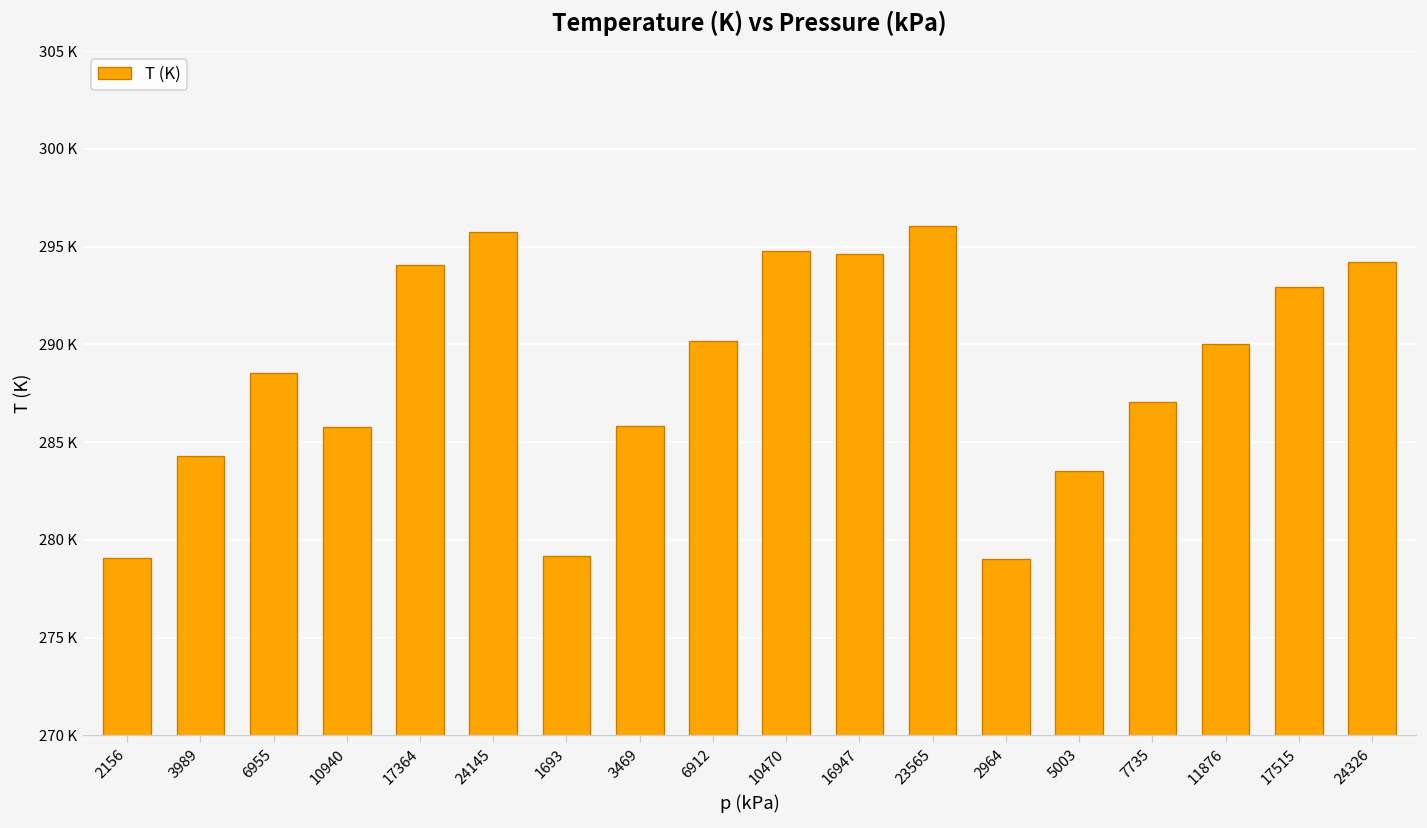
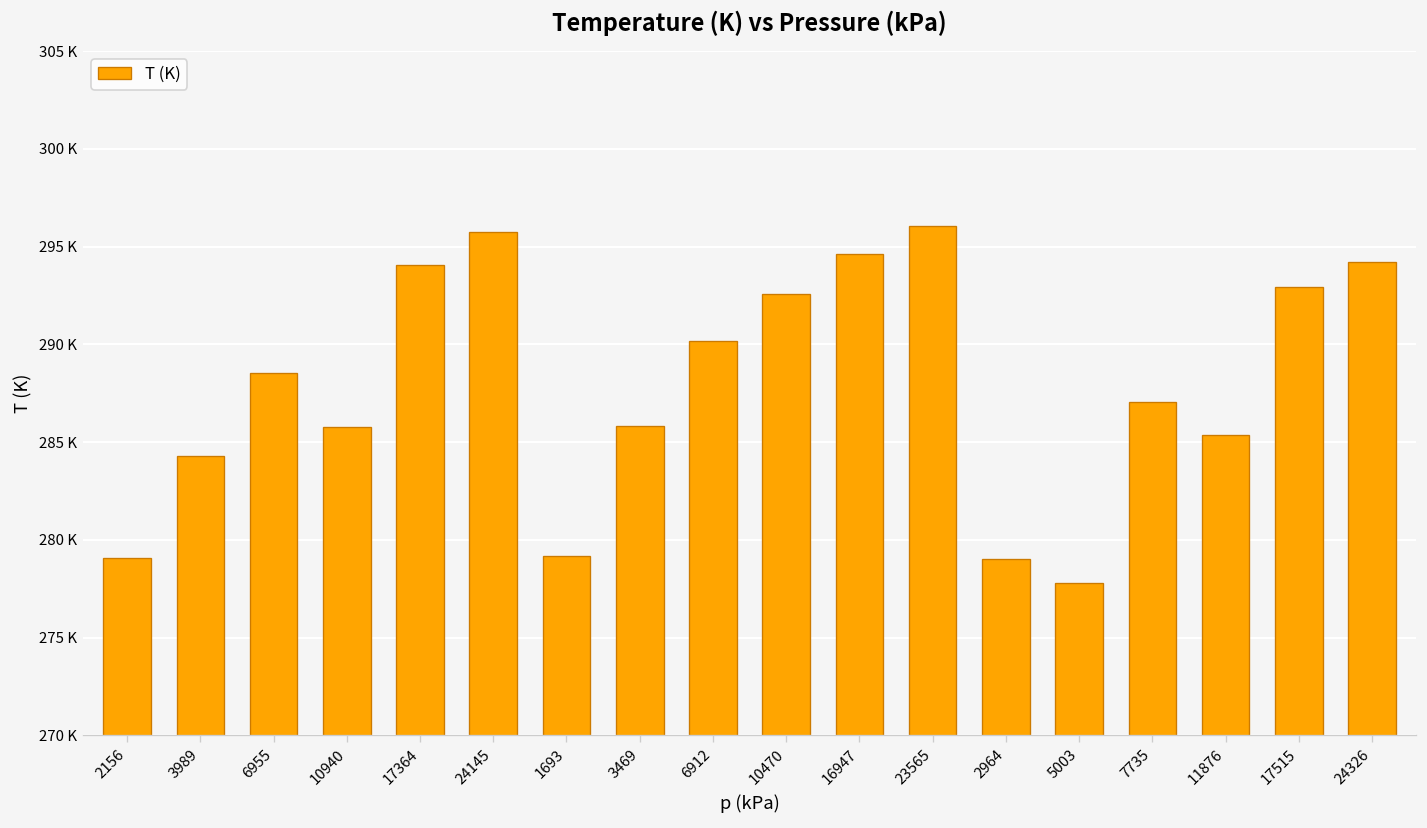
10470: 294800 -> 292600
5003: 283500 -> 277800
11876: 290000 -> 285400
